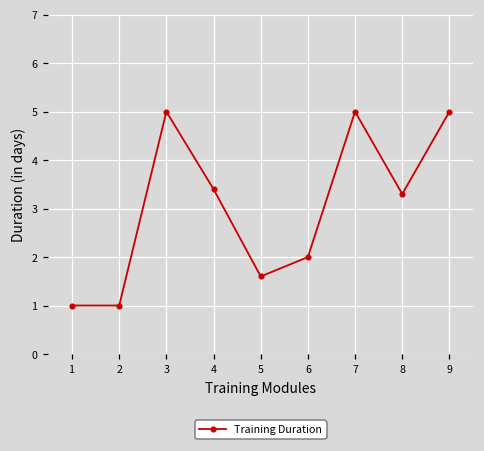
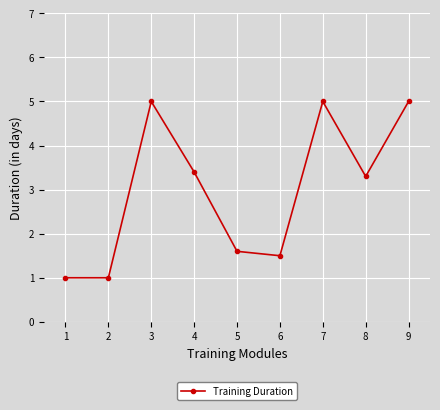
6: 2.0 -> 1.5
